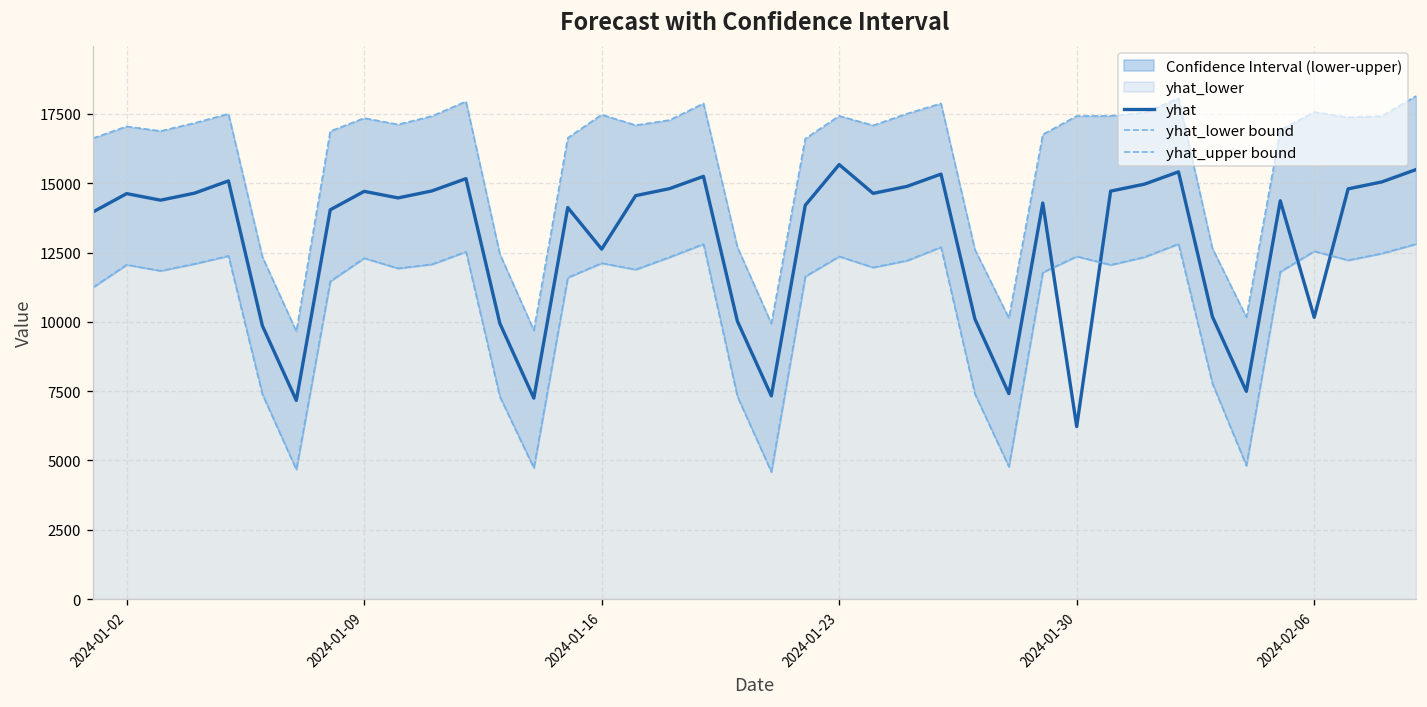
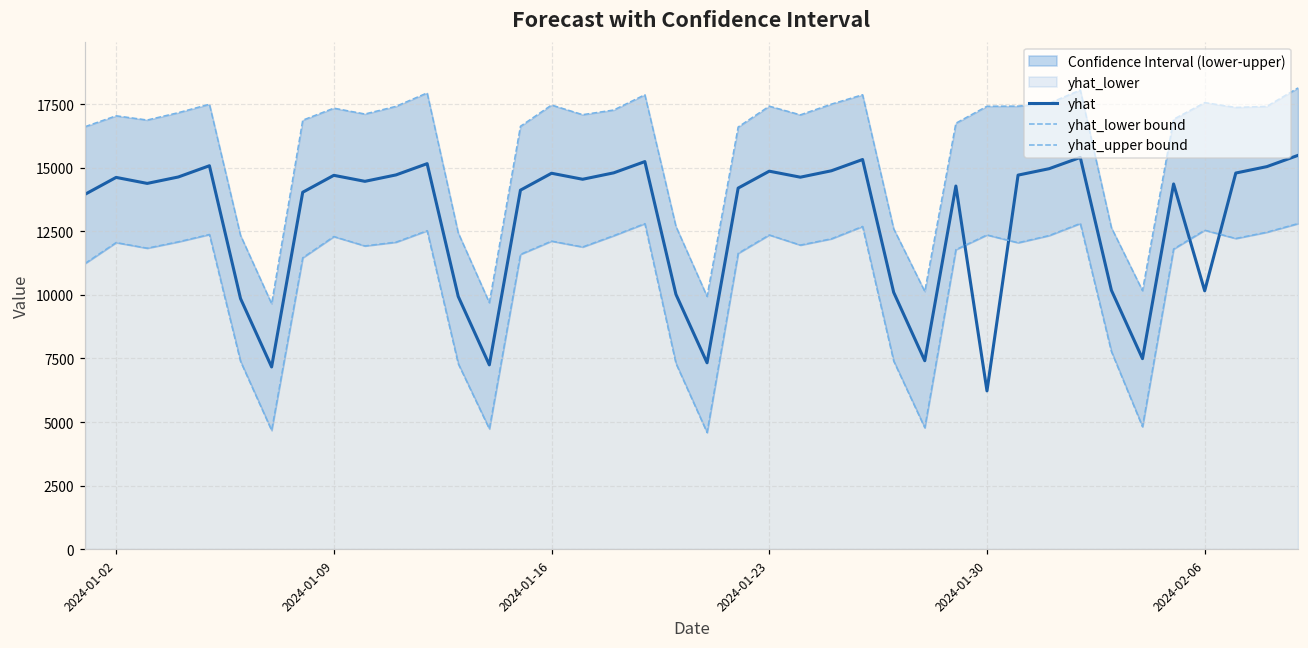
yhat, 2024-01-16: 12600 -> 14800
yhat, 2024-01-23: 15700 -> 14900
